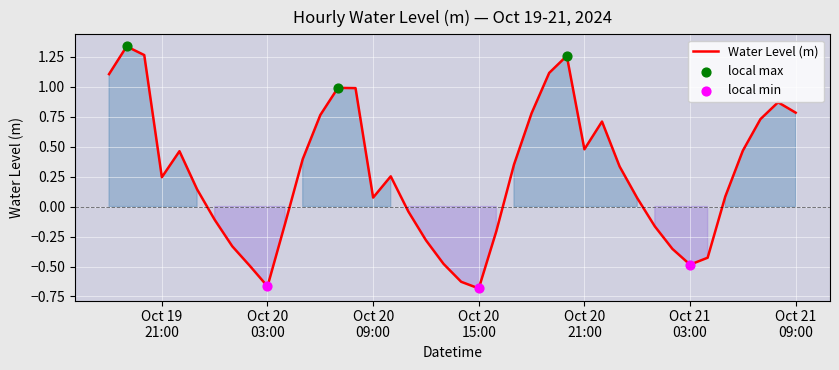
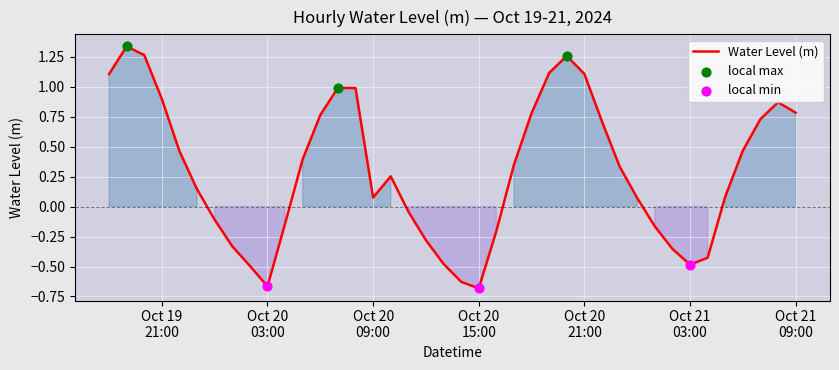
Water Level (m), Oct 19 21:00: 0.24 -> 0.90
Water Level (m), Oct 20 21:00: 0.48 -> 1.11
